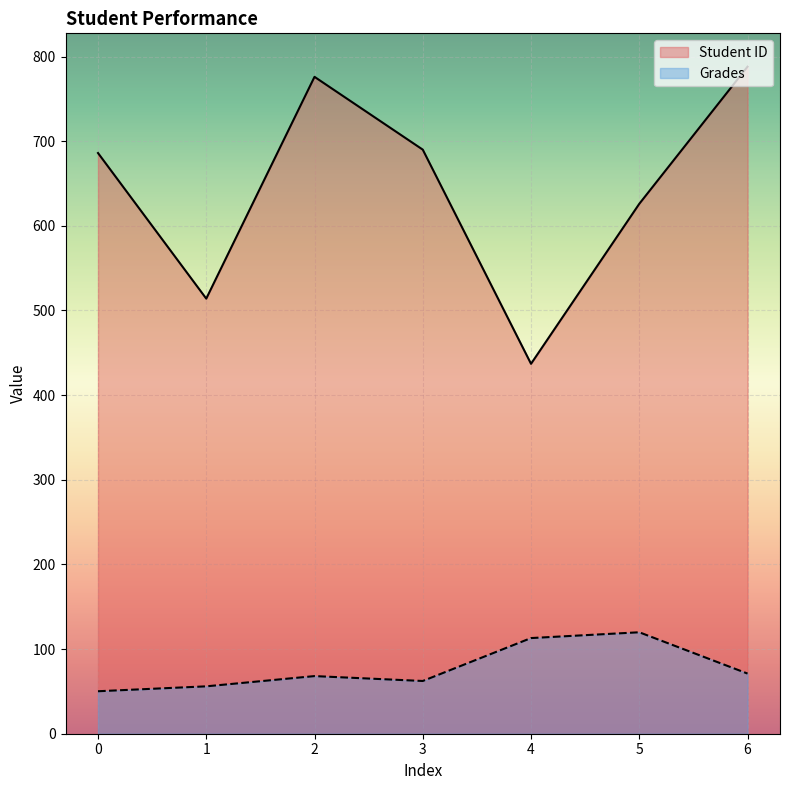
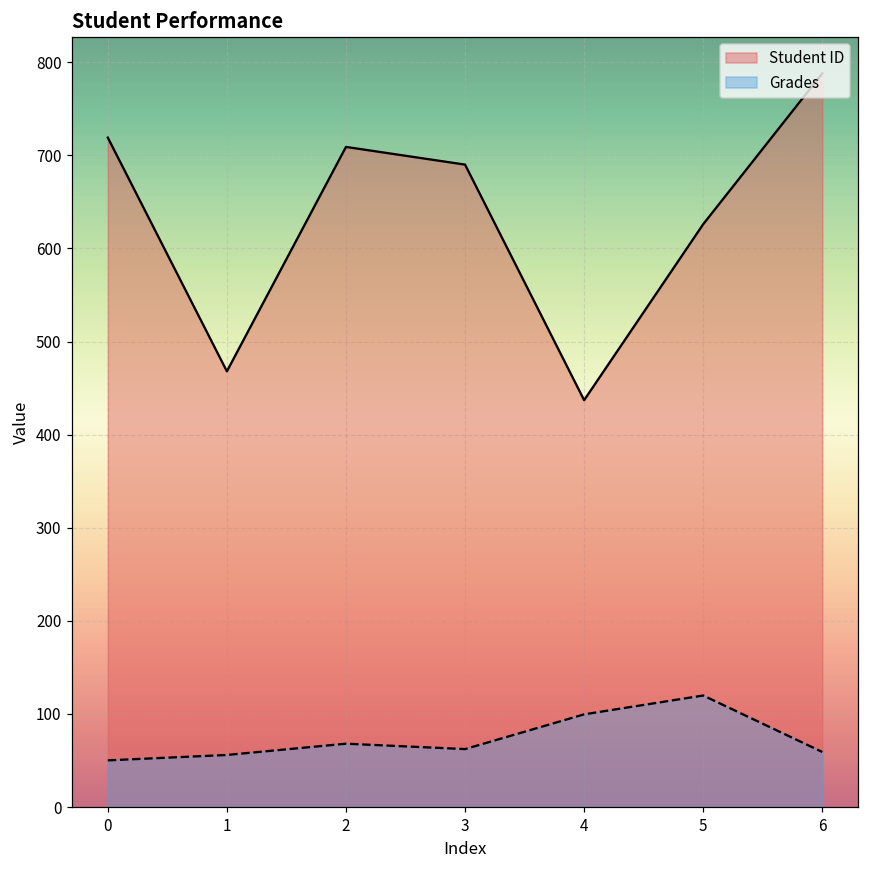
Student ID, 0: 690 -> 720
Student ID, 1: 510 -> 470
Student ID, 2: 780 -> 710
Grades, 4: 110 -> 100
Grades, 6: 70 -> 60
